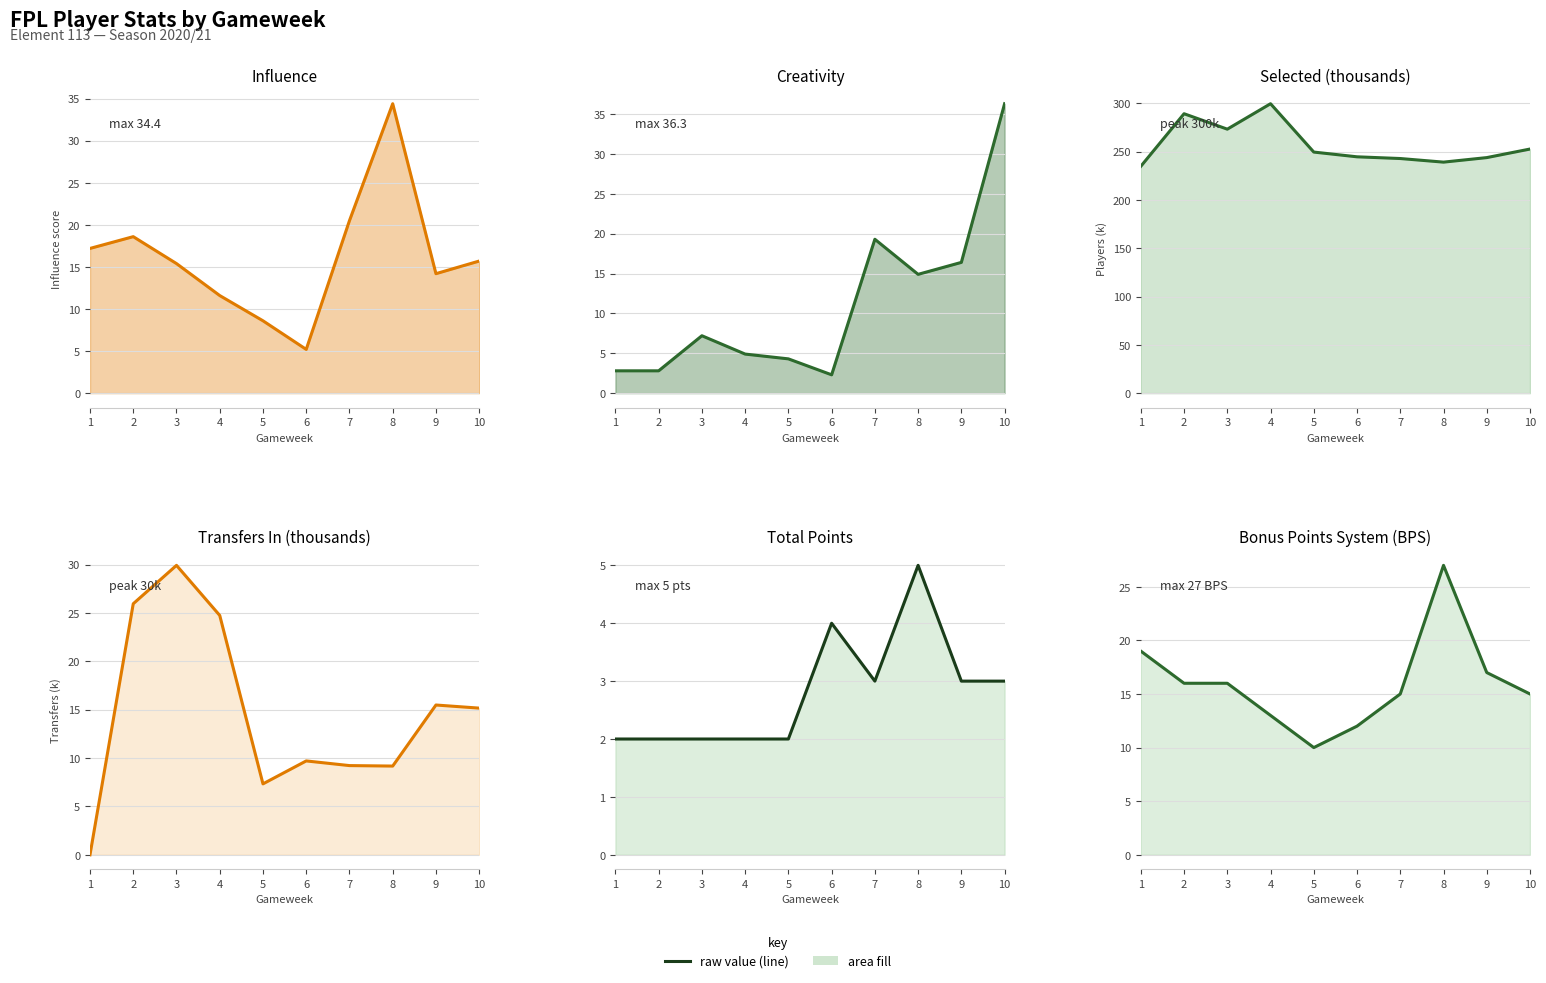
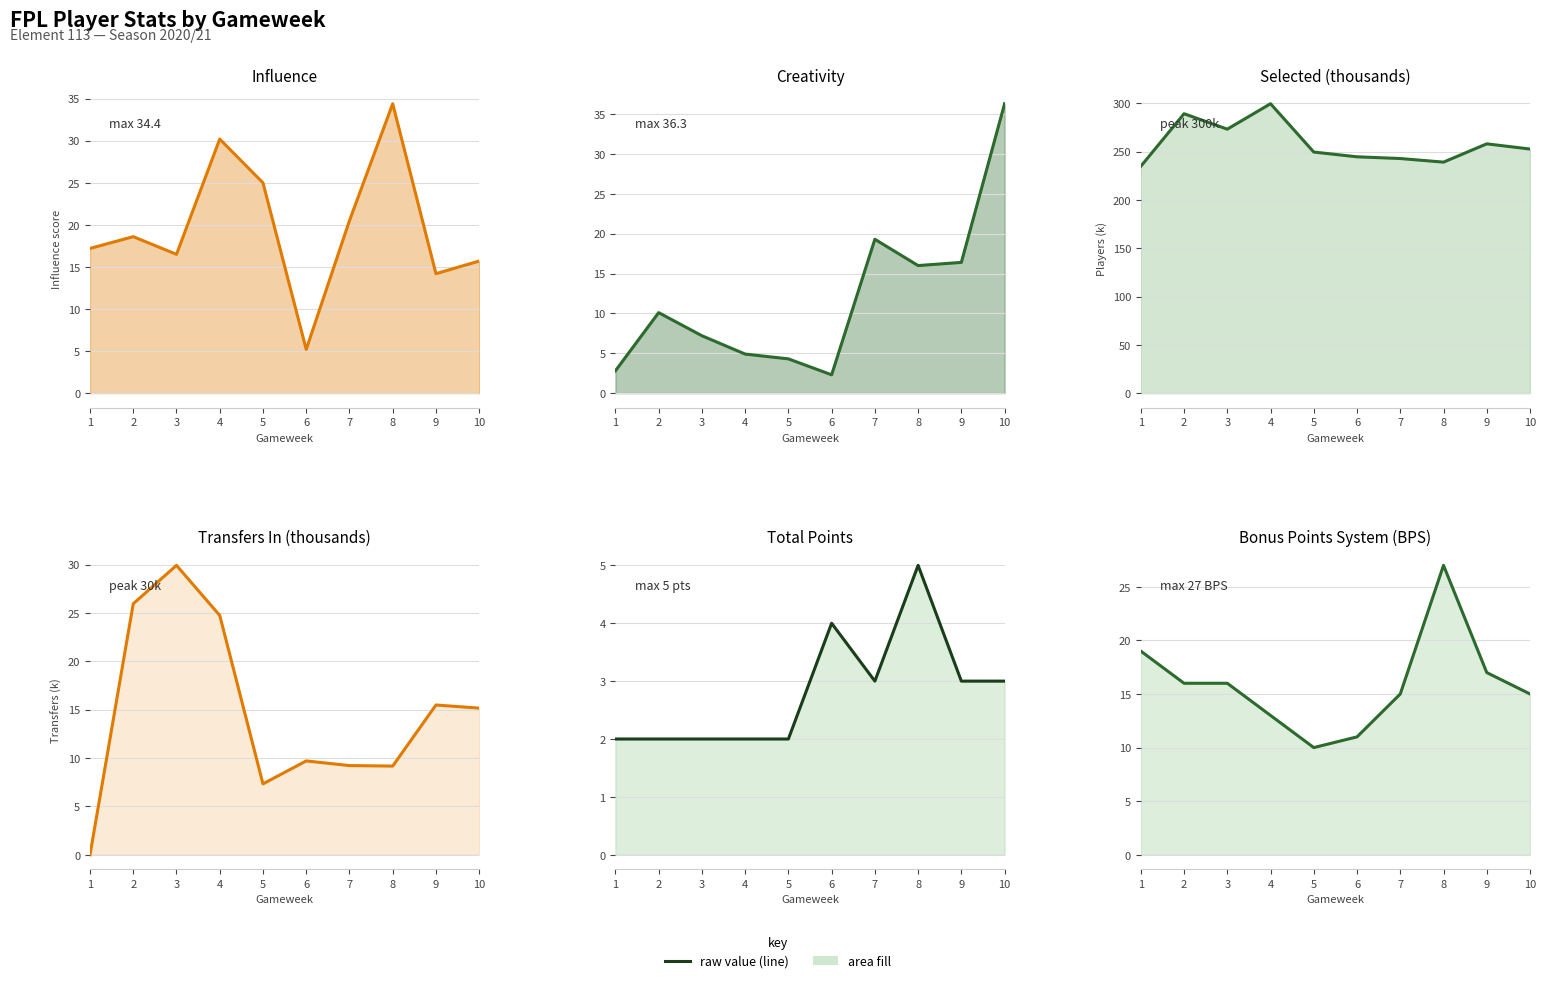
Influence, 3: 15 -> 17
Influence, 4: 12 -> 30
Influence, 5: 9 -> 25
Creativity, 2: 3 -> 10
Creativity, 8: 15 -> 16
Selected (thousands), 9: 240 -> 260
Bonus Points System (BPS), 6: 12 -> 11
